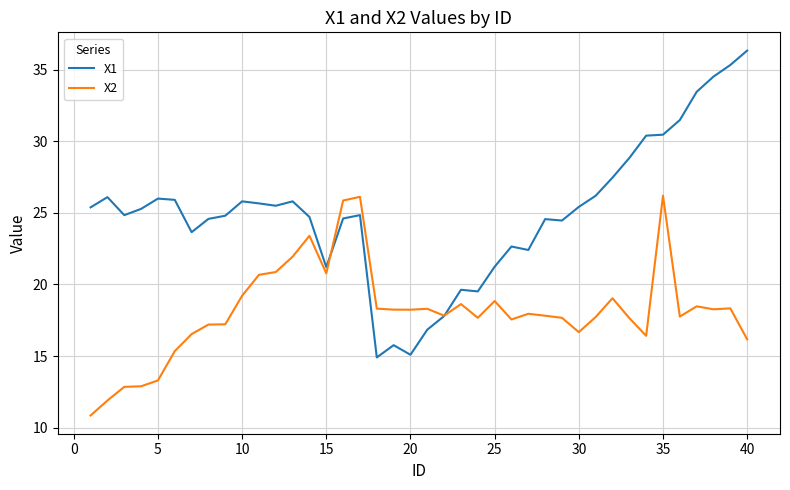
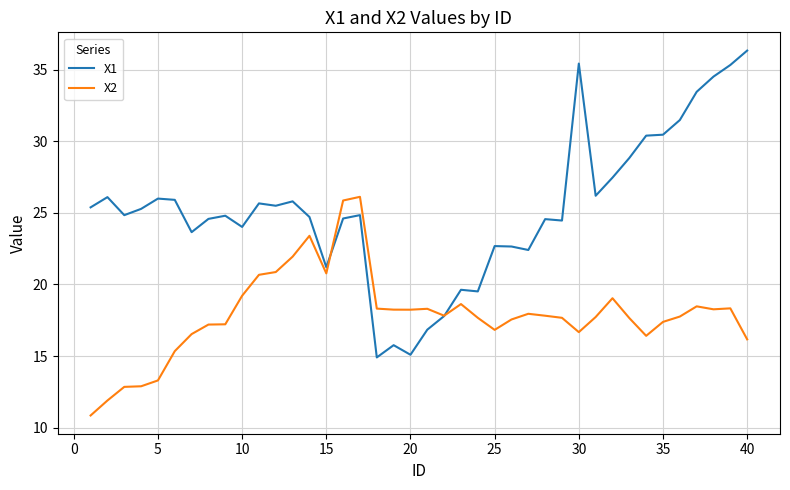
X1, 10: 25.8 -> 24.0
X1, 25: 21.2 -> 22.7
X2, 25: 18.8 -> 16.8
X1, 30: 25.4 -> 35.4
X2, 35: 26.2 -> 17.4
